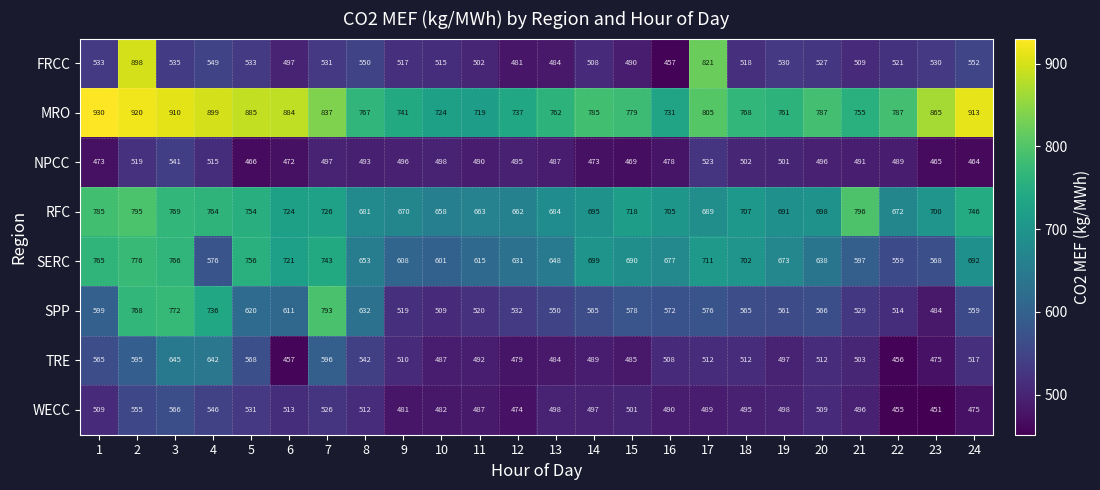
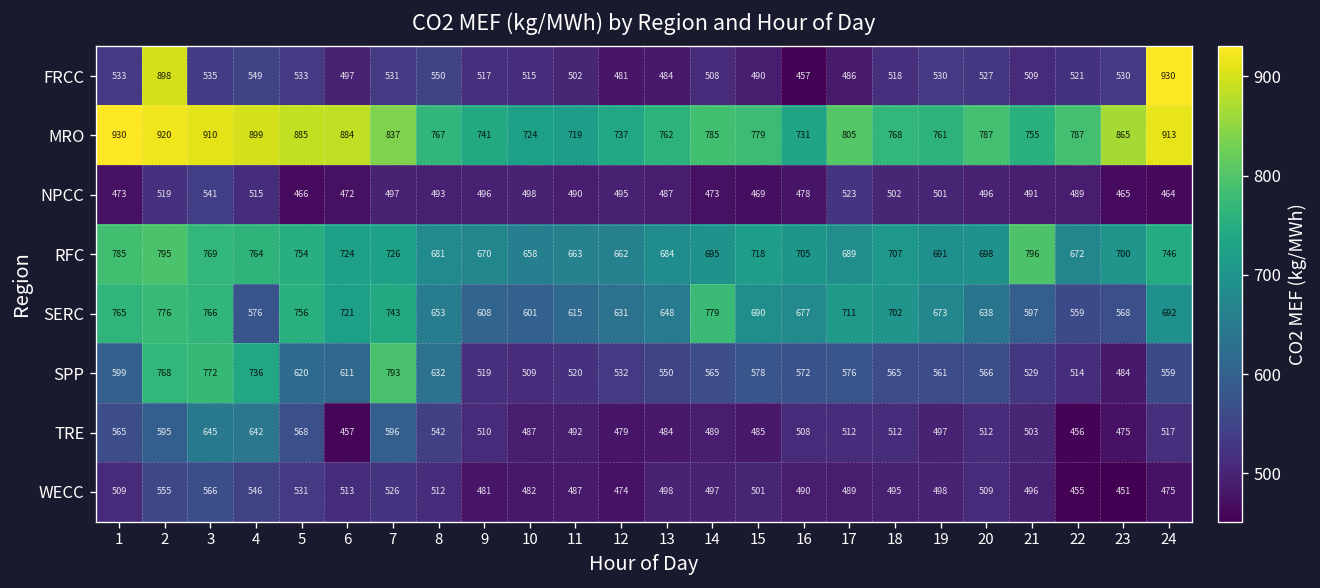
FRCC, 17: 821 -> 486
FRCC, 24: 552 -> 930
SERC, 14: 699 -> 779
